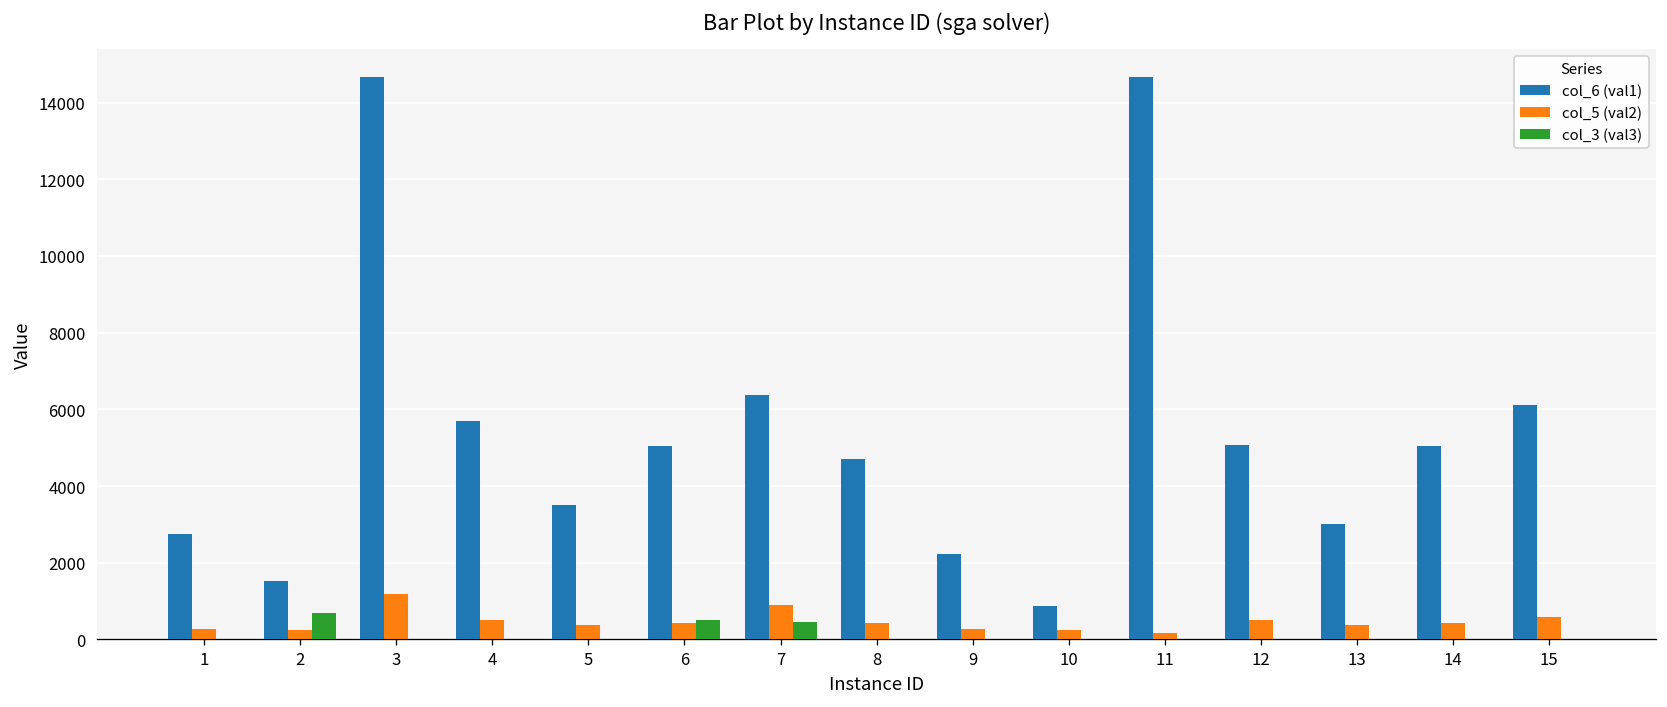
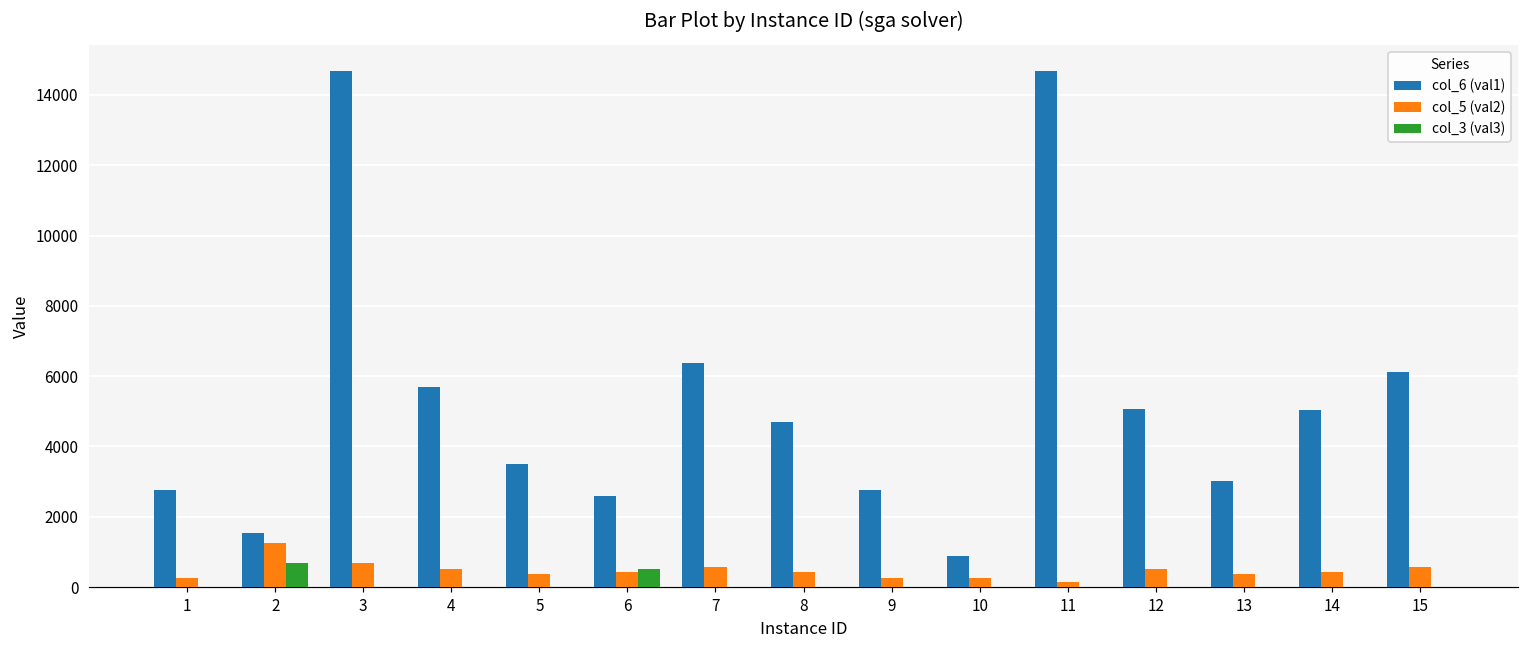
col_5 (val2), 2: 300 -> 1300
col_5 (val2), 3: 1200 -> 700
col_6 (val1), 6: 5000 -> 2600
col_5 (val2), 7: 900 -> 600
col_3 (val3), 7: 500 -> 0
col_6 (val1), 9: 2200 -> 2800
